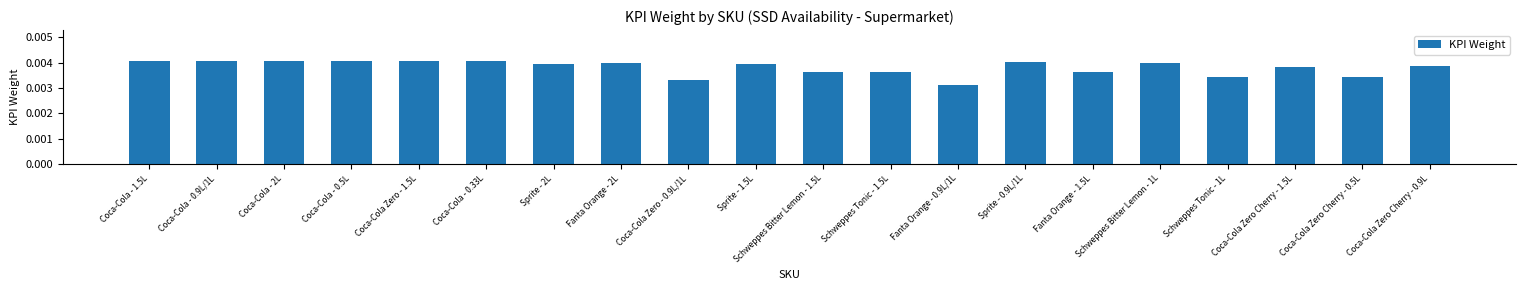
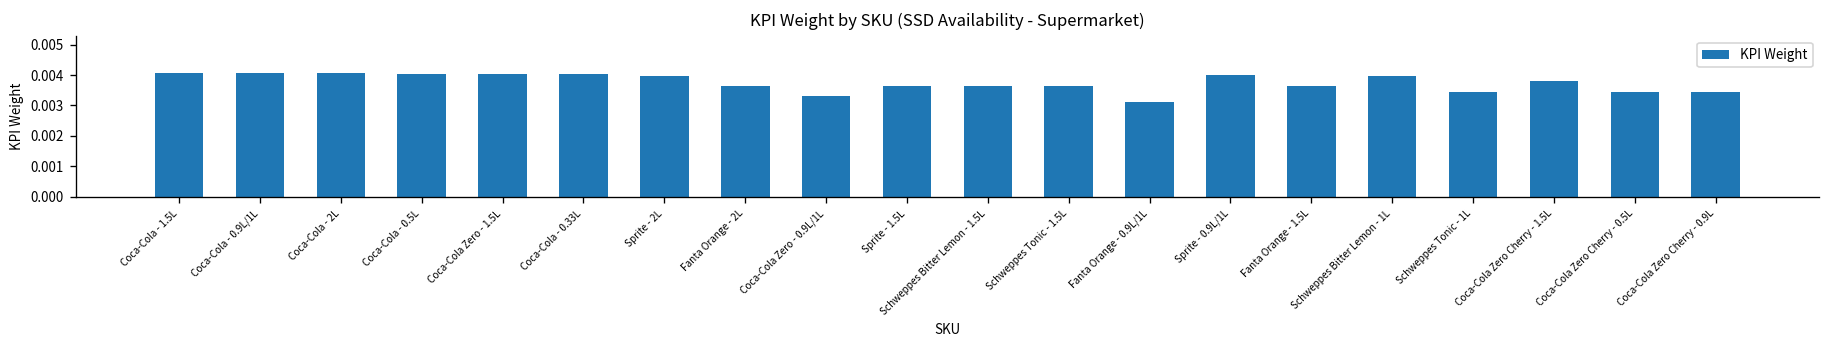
Fanta Orange - 2L: 0.0040 -> 0.0036
Sprite - 1.5L: 0.0040 -> 0.0036
Coca-Cola Zero Cherry - 0.9L: 0.0039 -> 0.0034
